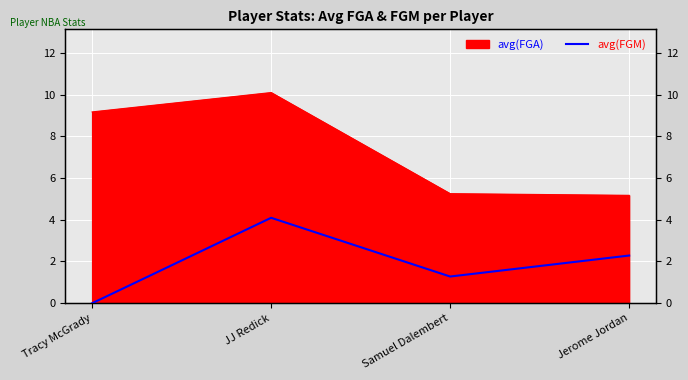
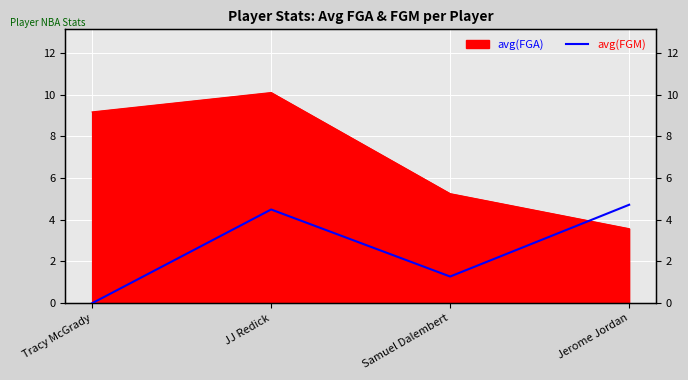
avg(FGM), JJ Redick: 4.1 -> 4.5
avg(FGA), Jerome Jordan: 5.2 -> 3.6
avg(FGM), Jerome Jordan: 2.3 -> 4.7
